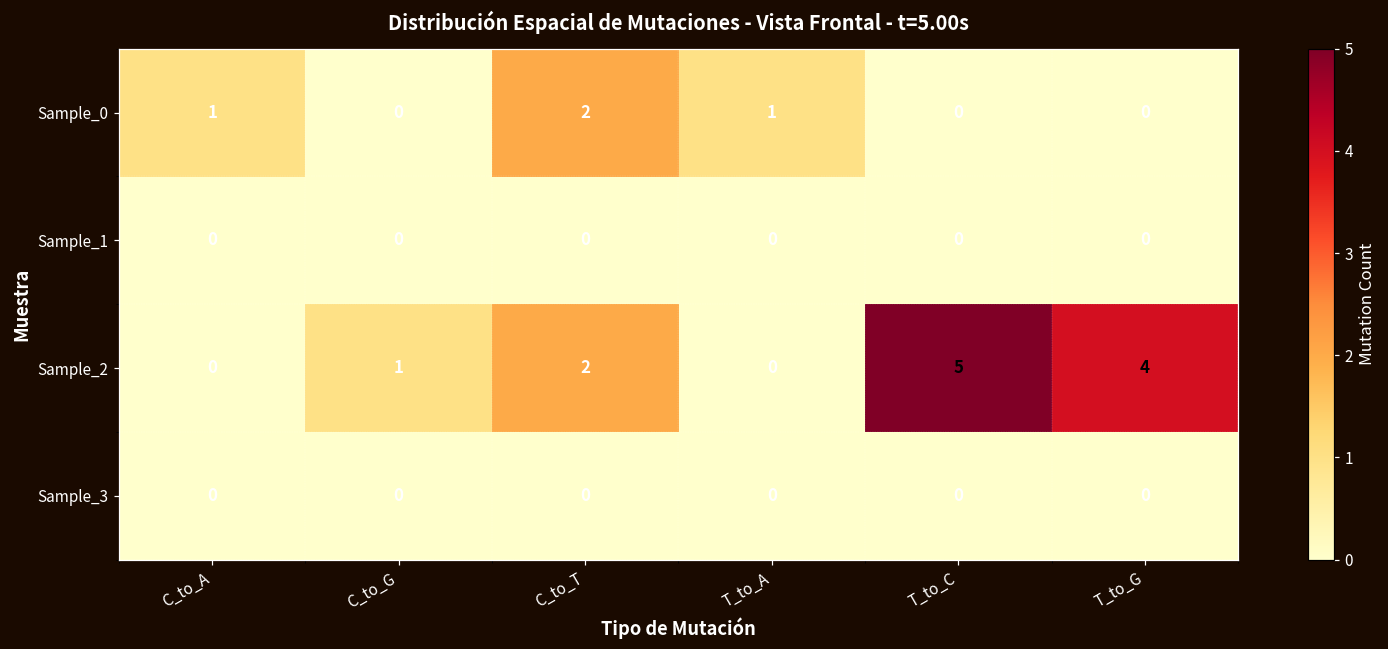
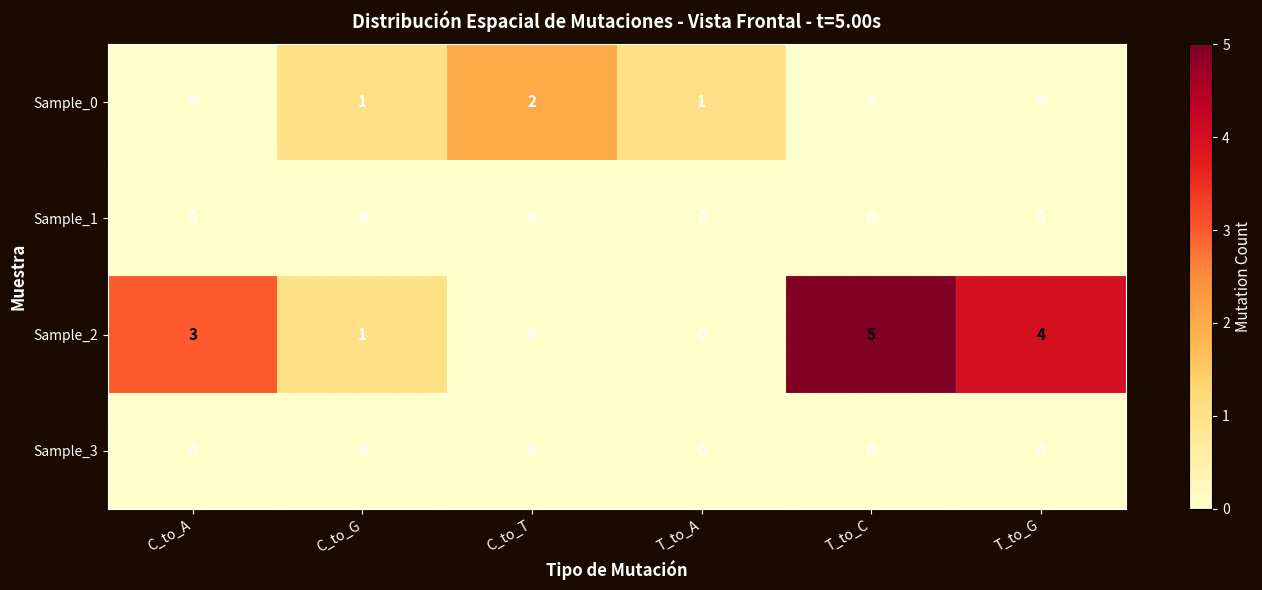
Sample_0, C_to_A: 1 -> 0
Sample_0, C_to_G: 0 -> 1
Sample_2, C_to_A: 0 -> 3
Sample_2, C_to_T: 2 -> 0
